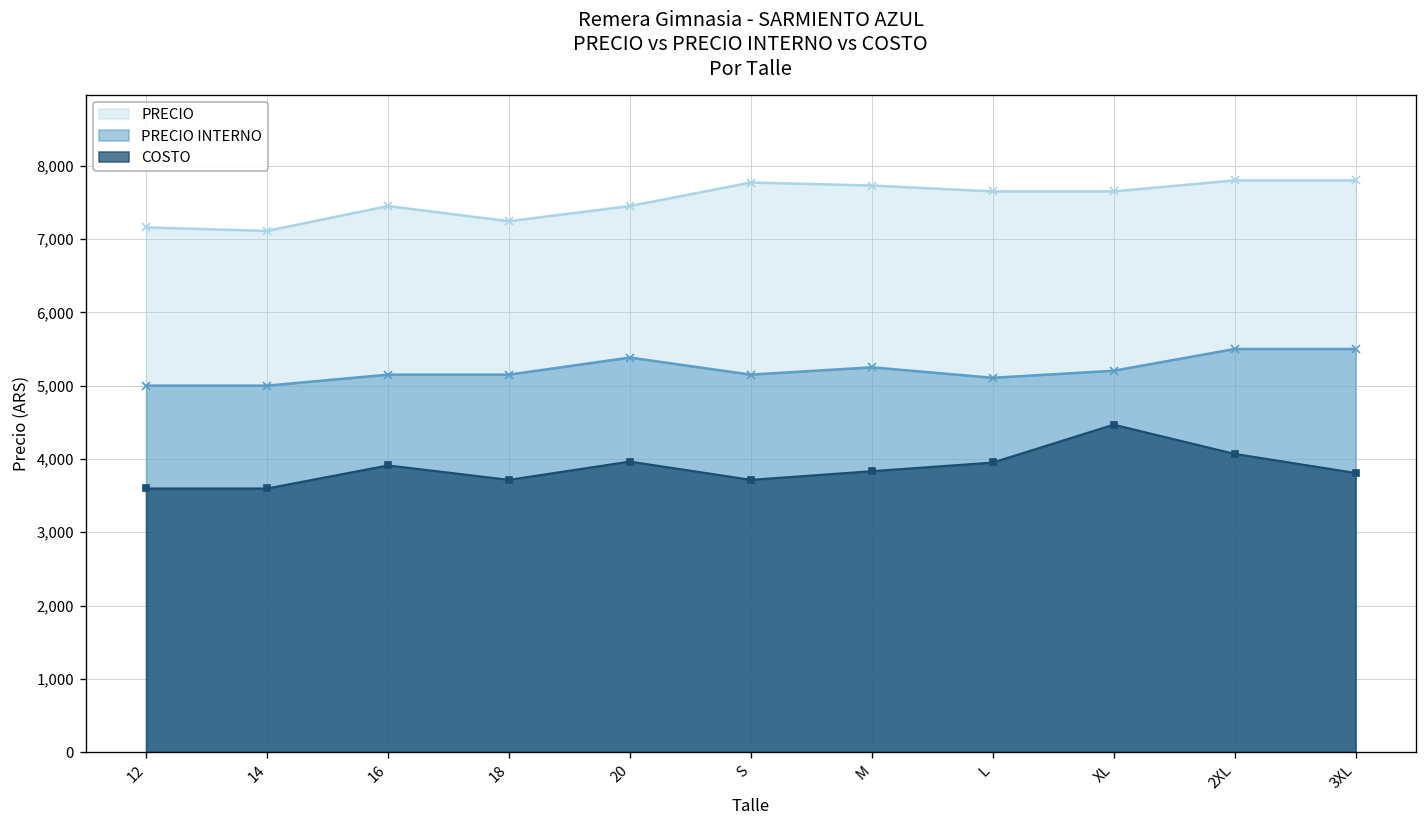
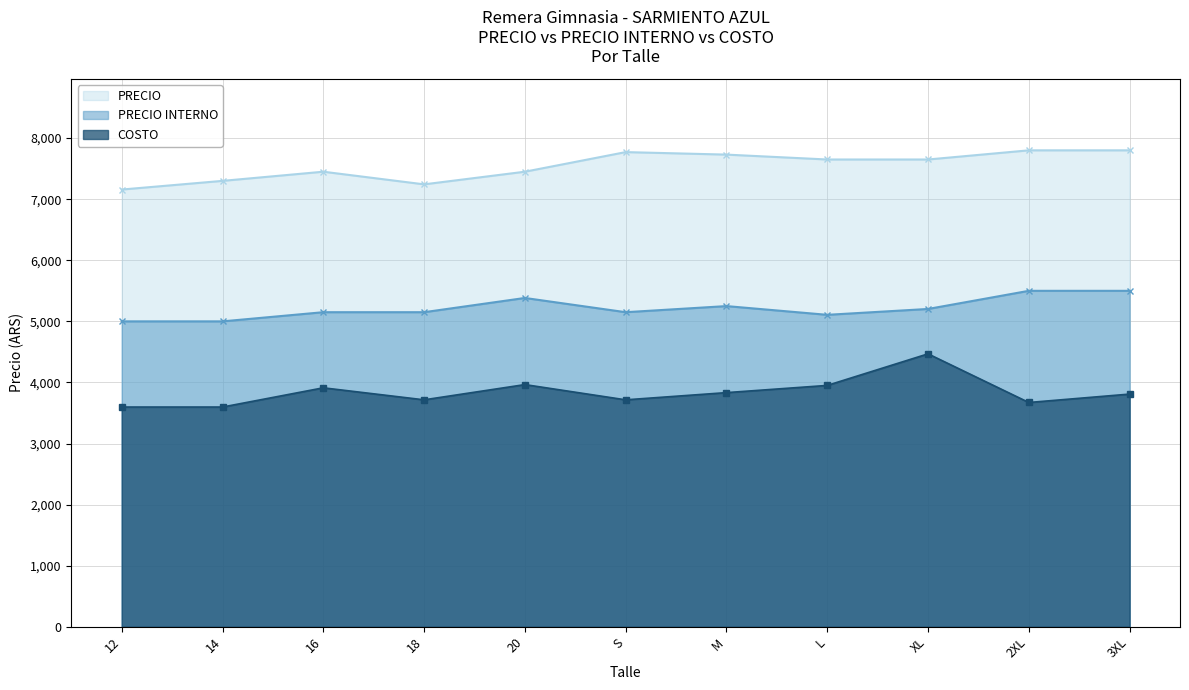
PRECIO, 14: 7,100 -> 7,300
COSTO, 2XL: 4,100 -> 3,700
